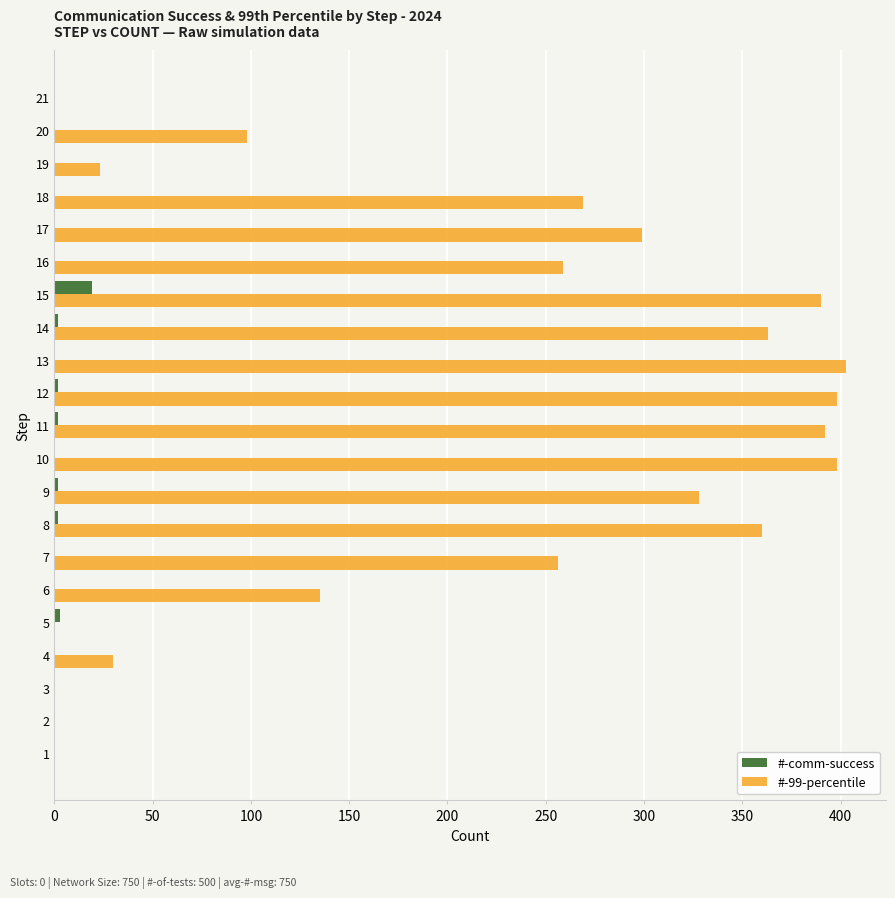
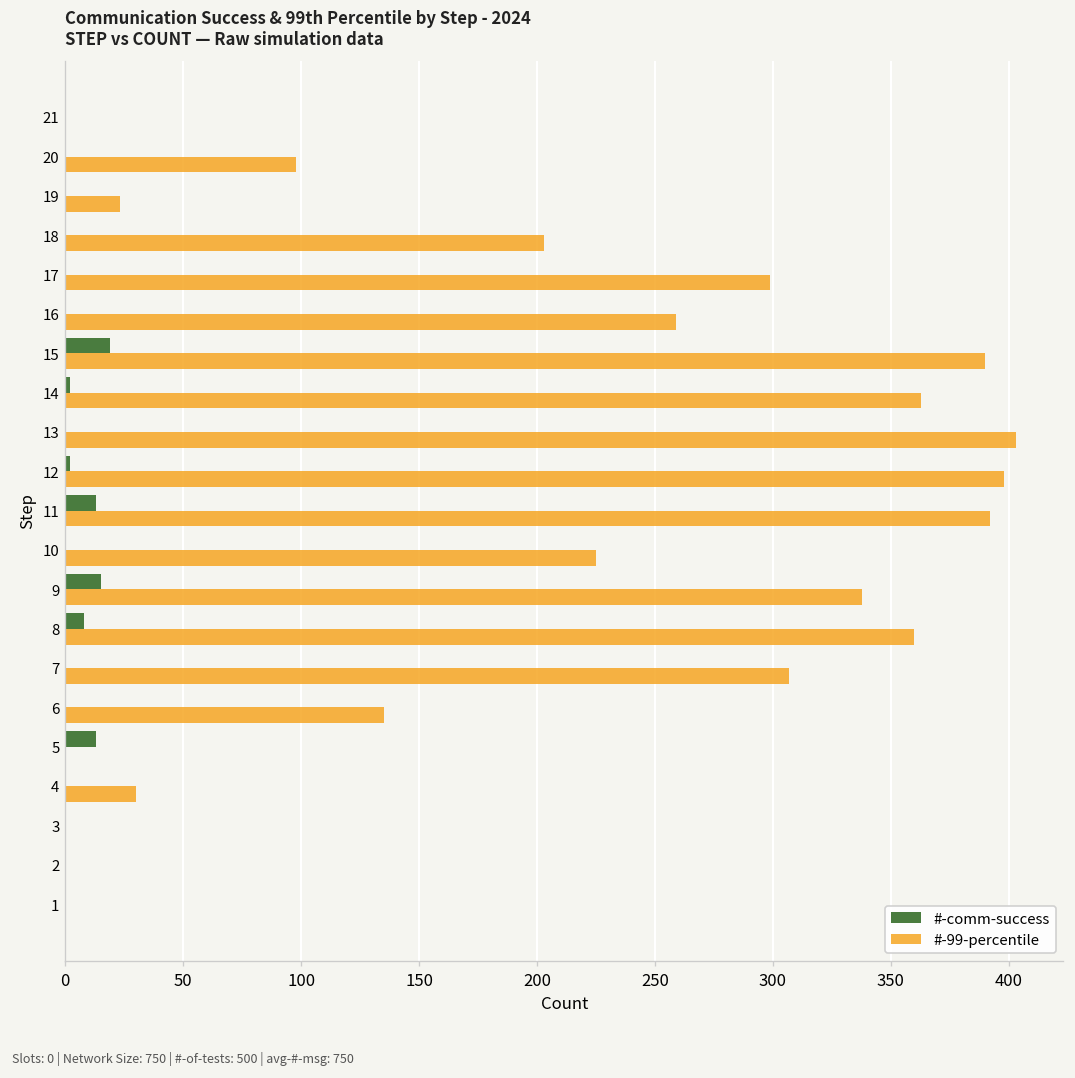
#-99-percentile, 18: 269 -> 203
#-comm-success, 11: 2 -> 13
#-99-percentile, 10: 398 -> 225
#-comm-success, 9: 2 -> 15
#-99-percentile, 9: 328 -> 338
#-comm-success, 8: 2 -> 8
#-99-percentile, 7: 256 -> 307
#-comm-success, 5: 3 -> 13
